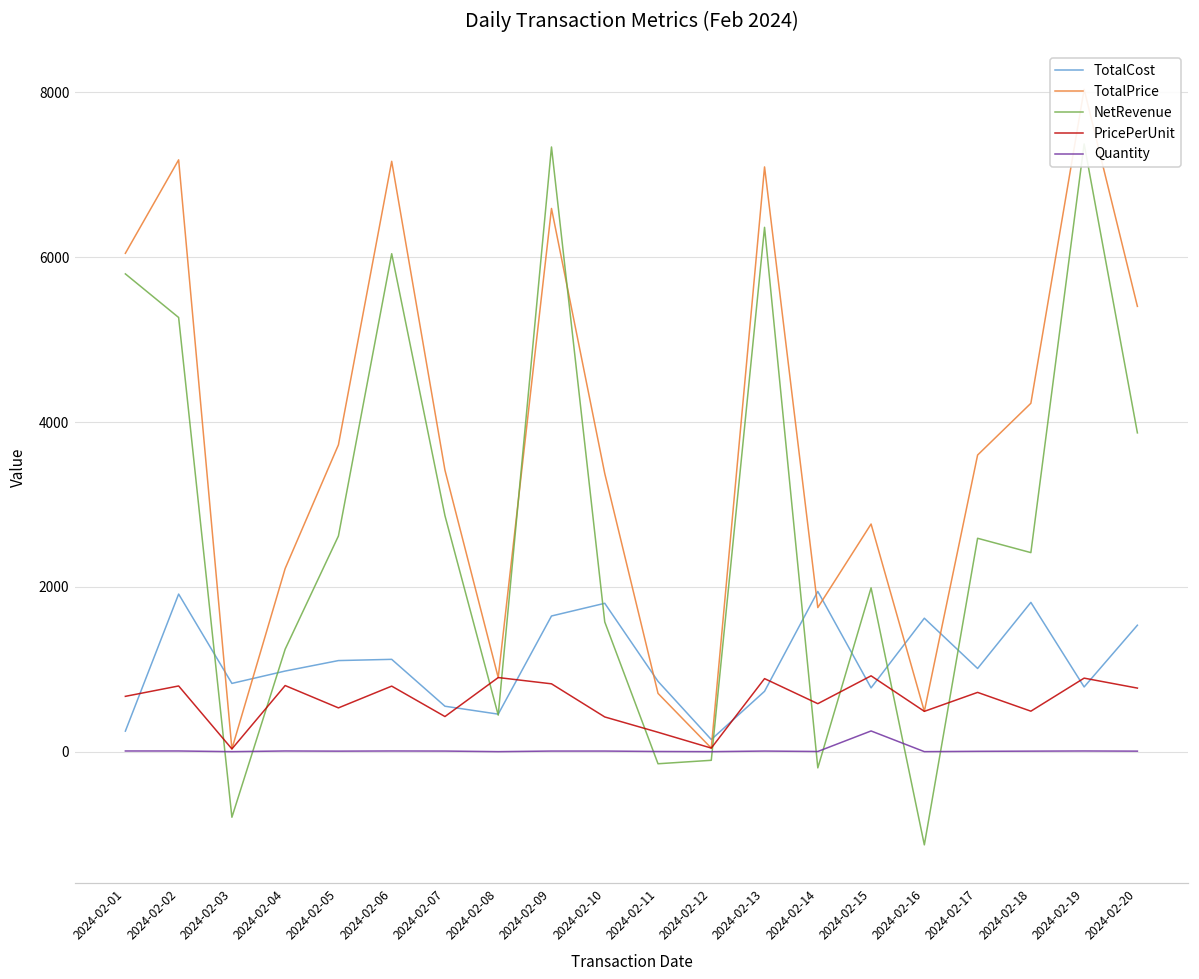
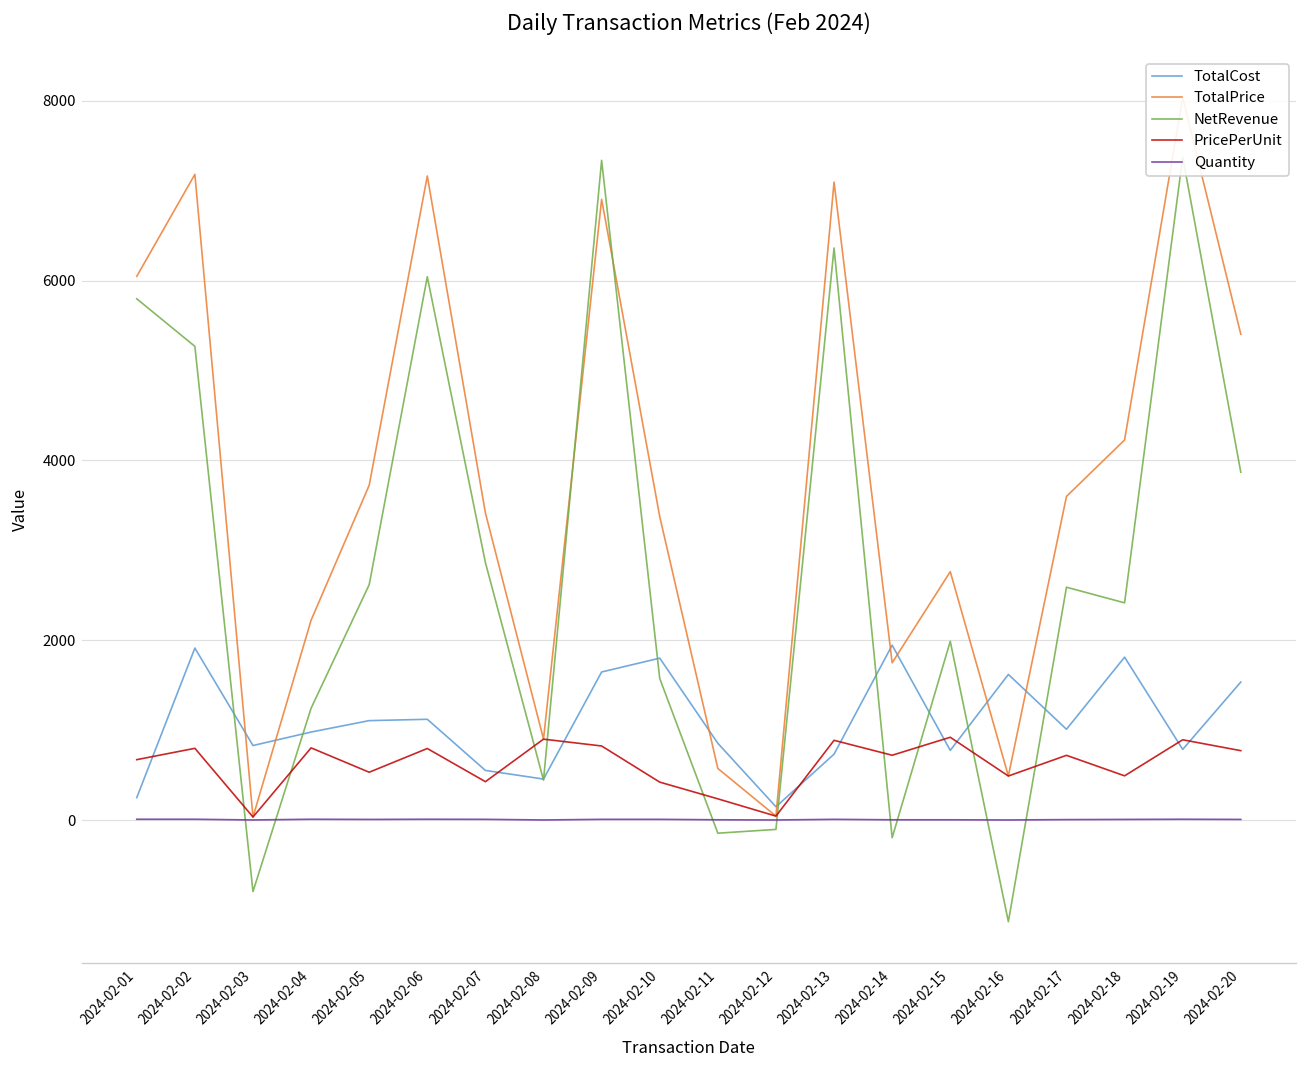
TotalPrice, 2024-02-09: 6600 -> 6900
TotalPrice, 2024-02-11: 700 -> 600
PricePerUnit, 2024-02-14: 600 -> 700
Quantity, 2024-02-15: 300 -> 0
